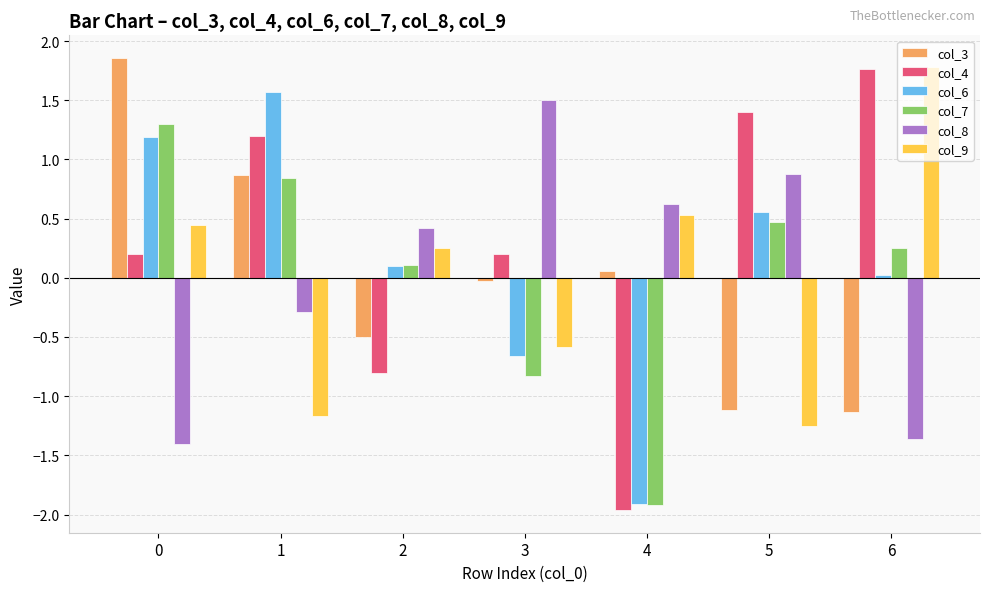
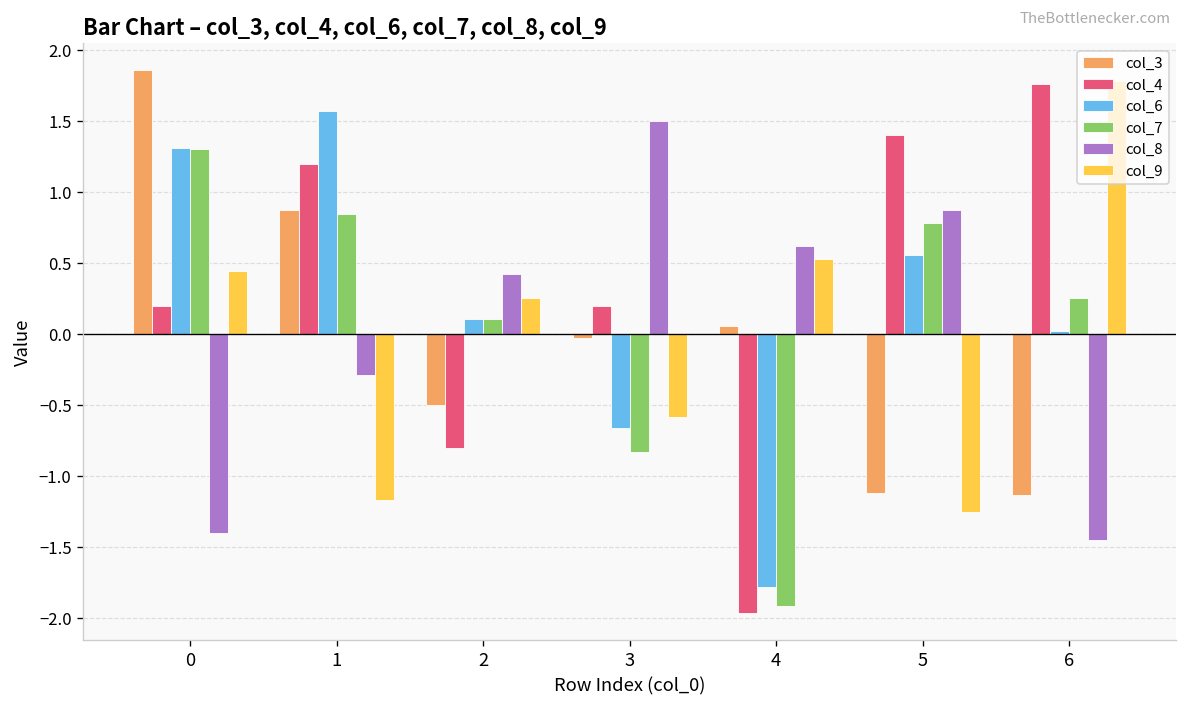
col_6, 0: 1.19 -> 1.31
col_6, 4: -1.91 -> -1.78
col_7, 5: 0.47 -> 0.78
col_8, 6: -1.36 -> -1.45
